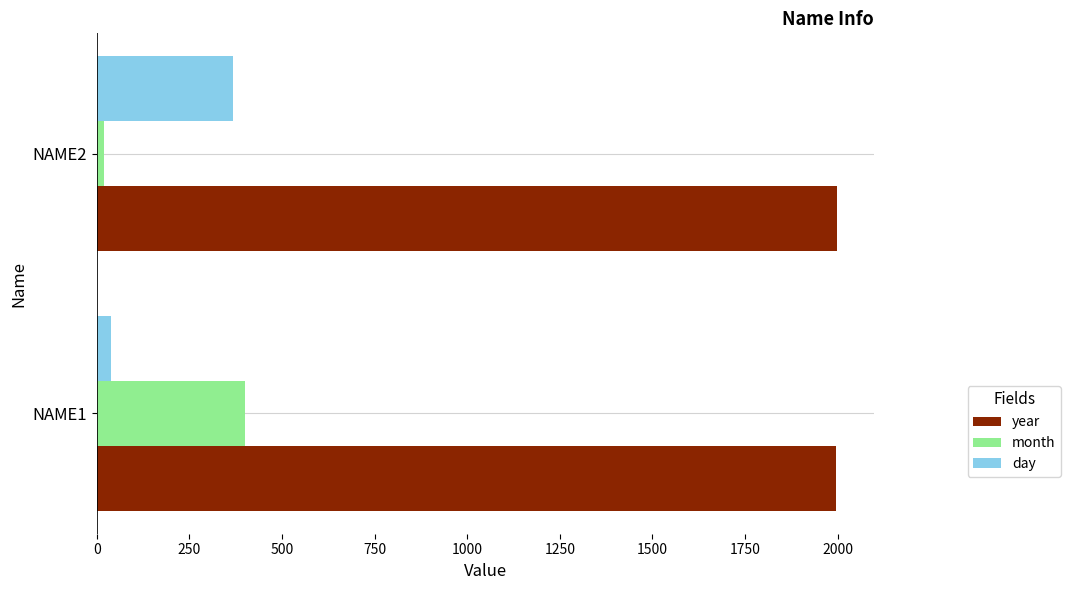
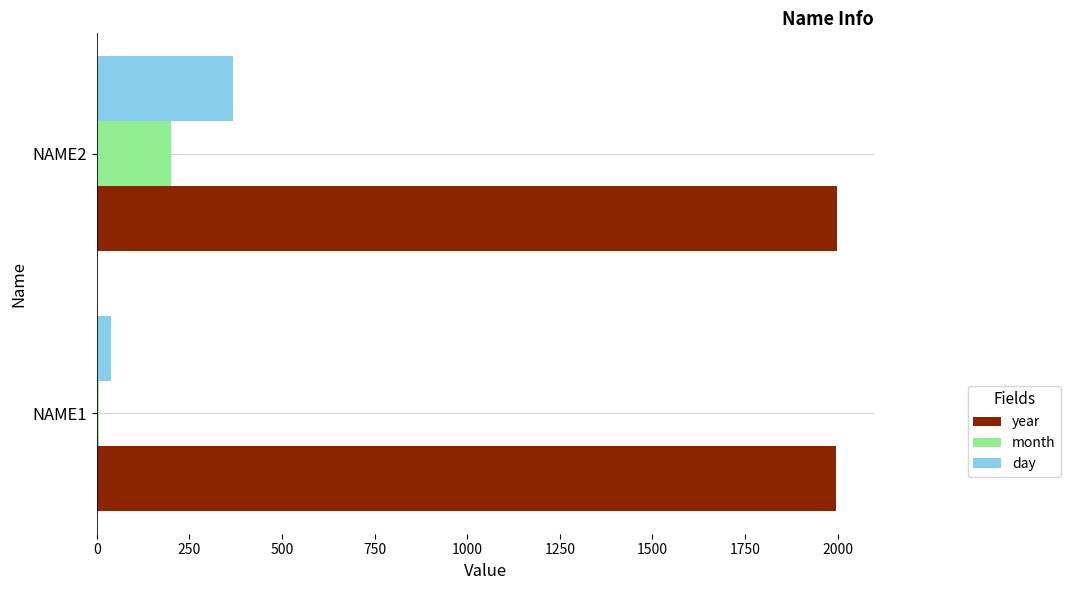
month, NAME2: 20 -> 200
month, NAME1: 400 -> 10
